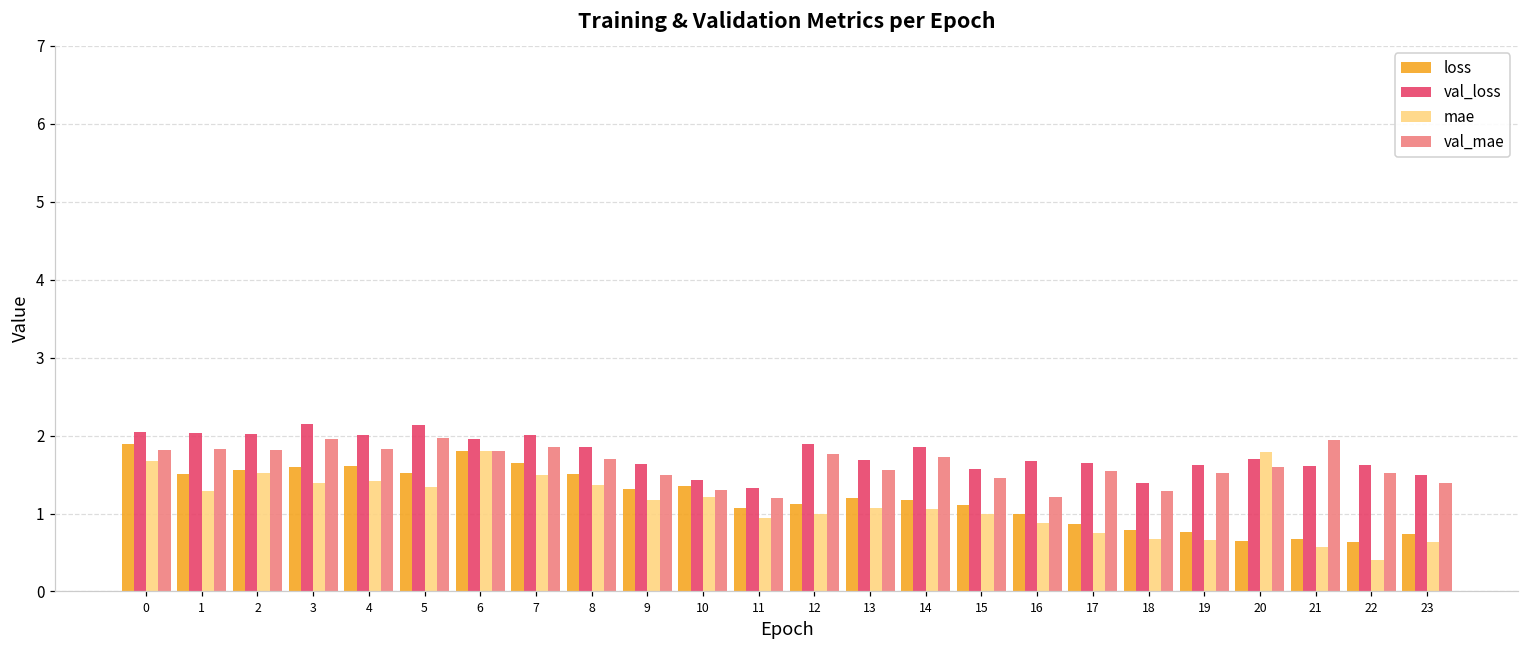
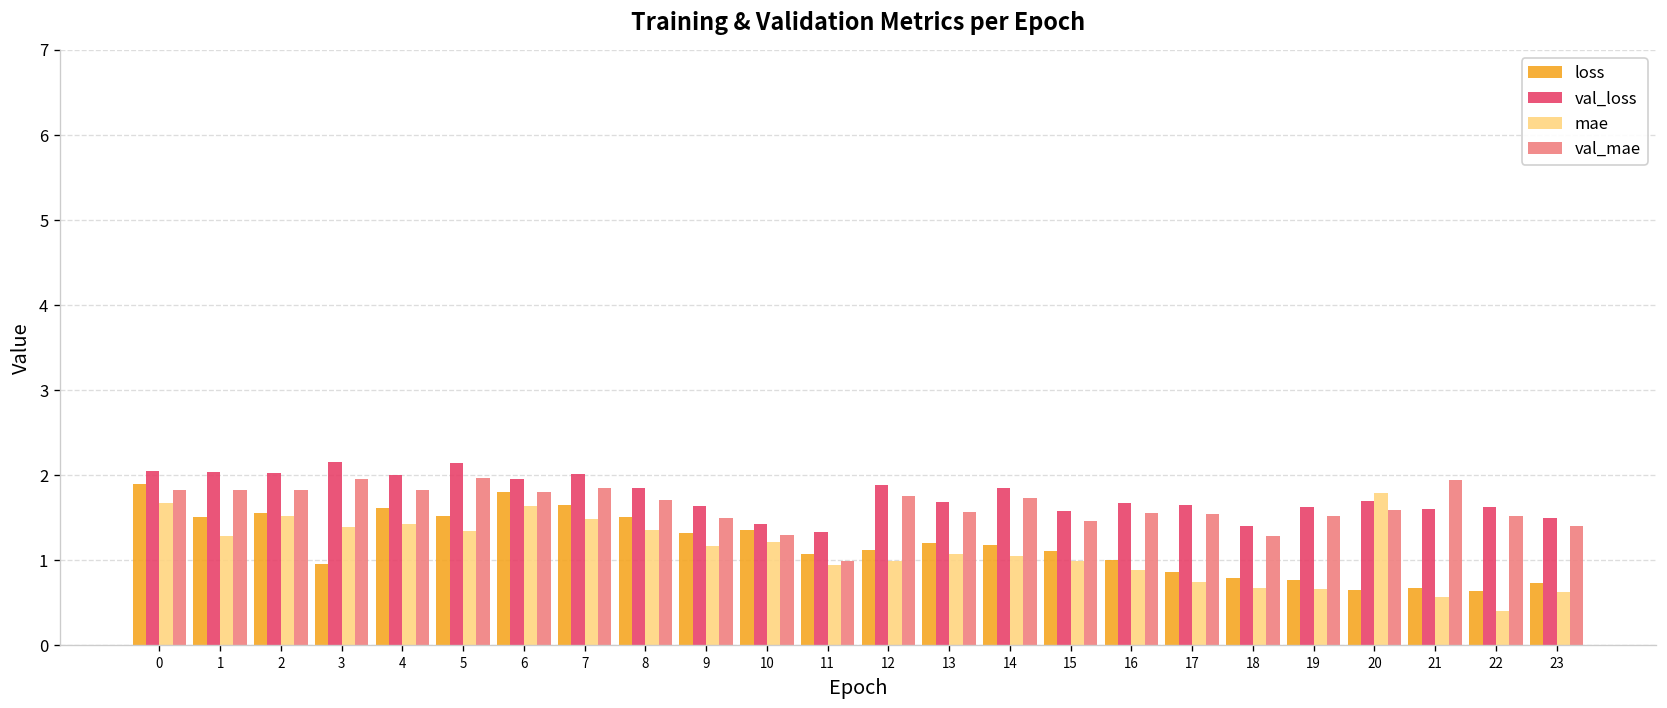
loss, 3: 1.6 -> 1.0
mae, 6: 1.8 -> 1.6
val_mae, 11: 1.2 -> 1.0
val_mae, 16: 1.2 -> 1.6
